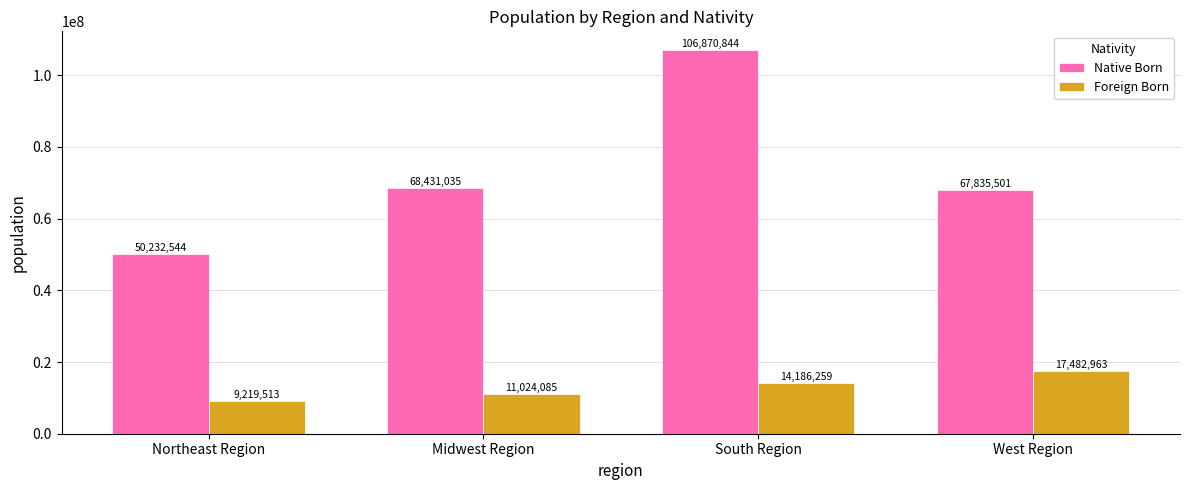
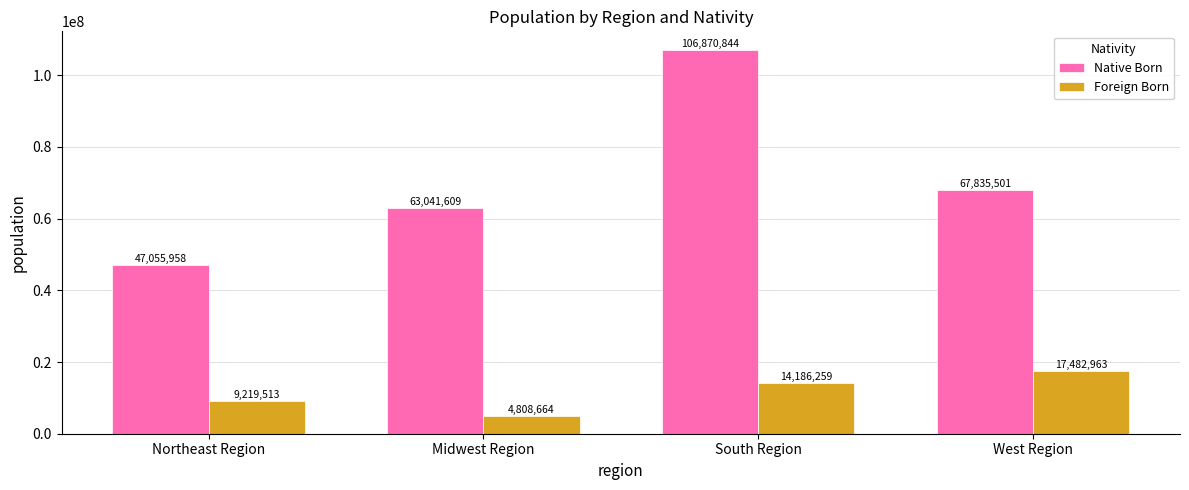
Native Born, Northeast Region: 50,232,544 -> 47,055,958
Native Born, Midwest Region: 68,431,035 -> 63,041,609
Foreign Born, Midwest Region: 11,024,085 -> 4,808,664
